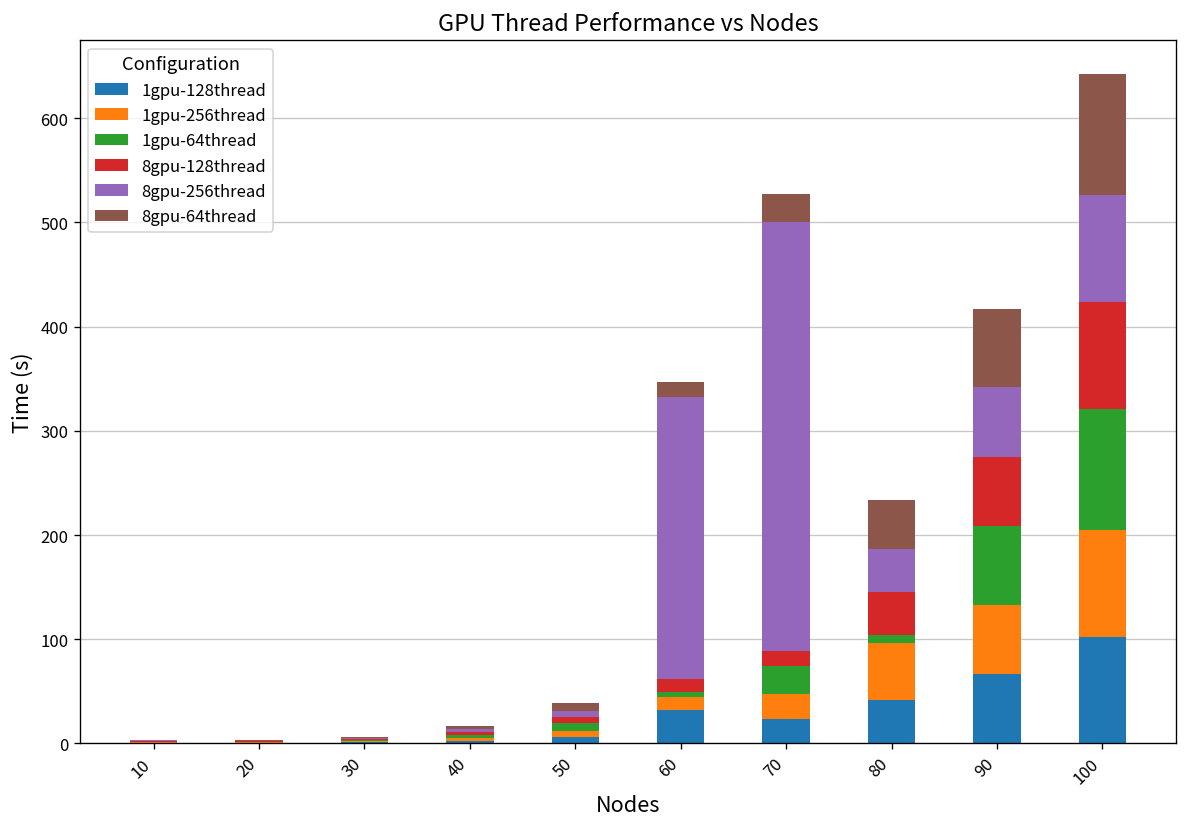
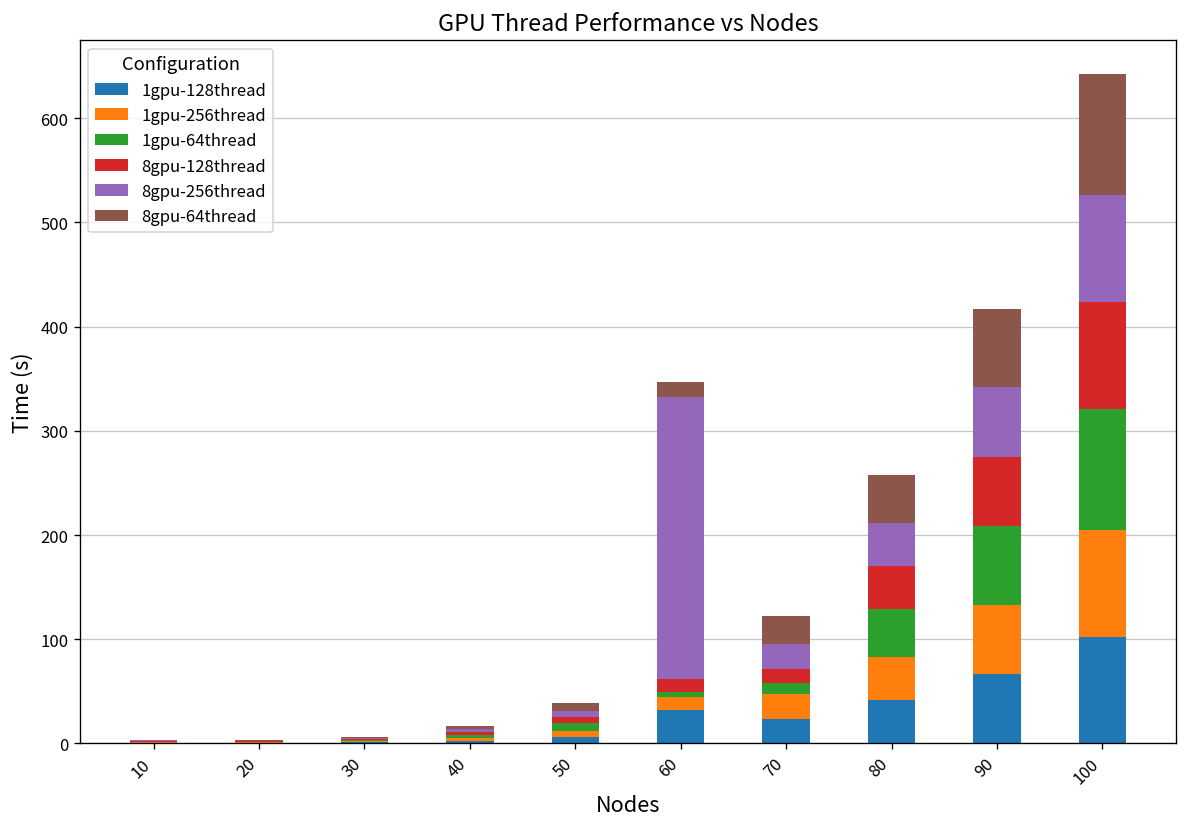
1gpu-64thread, 70: 30 -> 10
8gpu-256thread, 70: 410 -> 20
1gpu-256thread, 80: 60 -> 40
1gpu-64thread, 80: 10 -> 50
